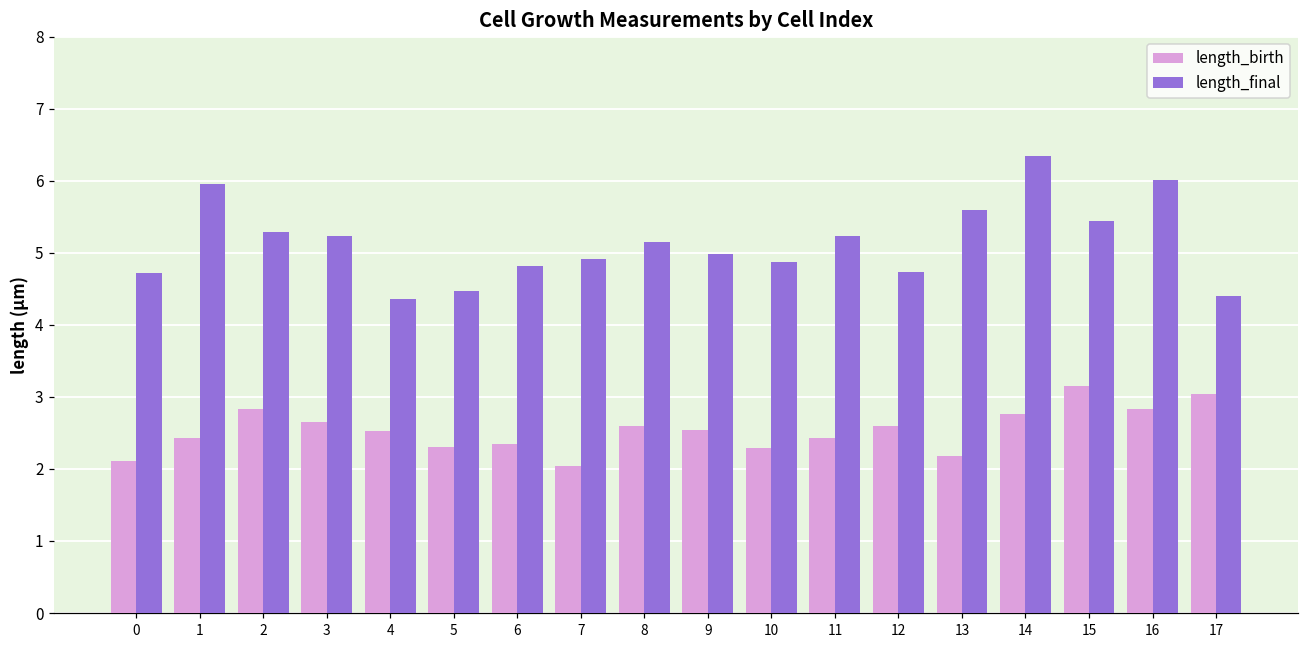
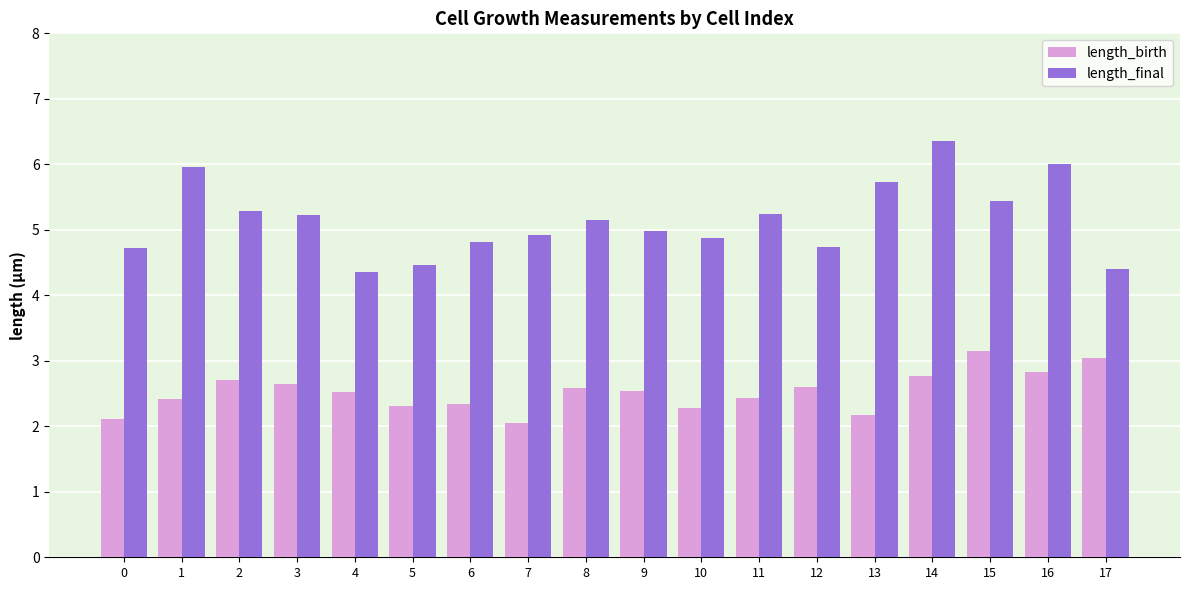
length_birth, 2: 2.8 -> 2.7
length_final, 13: 5.6 -> 5.7
